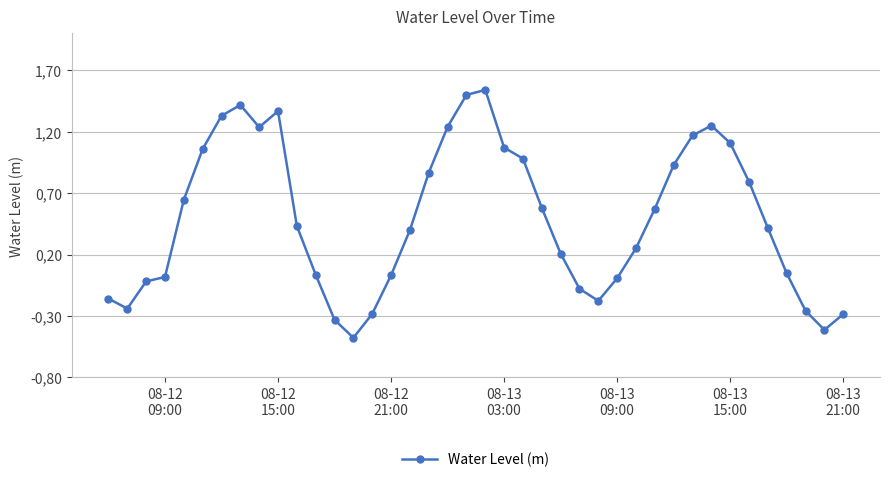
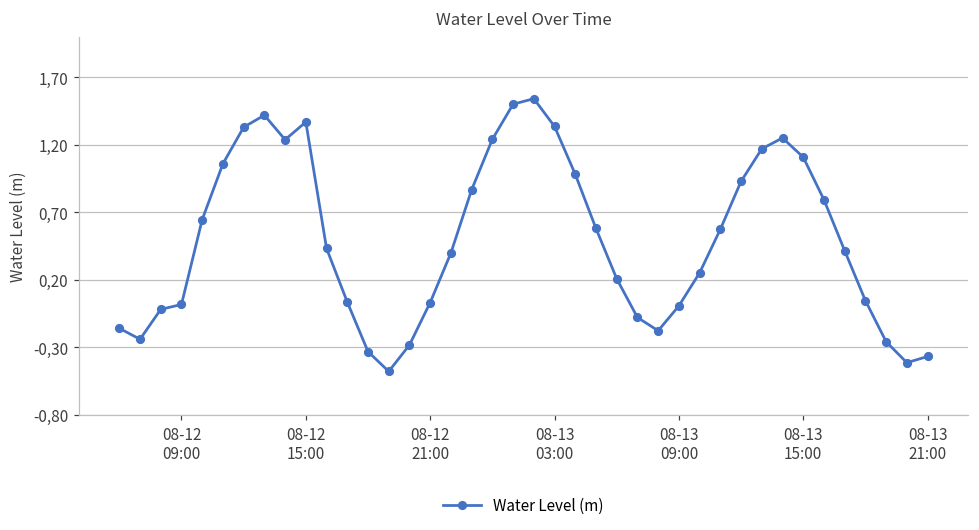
08-13 03:00: 107 -> 134
08-13 21:00: -28 -> -37
